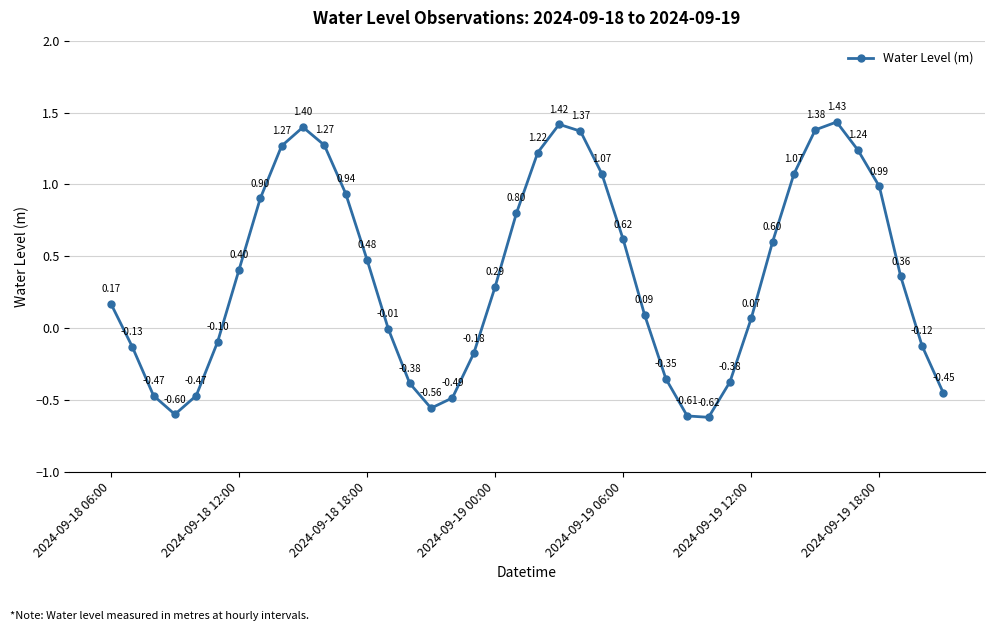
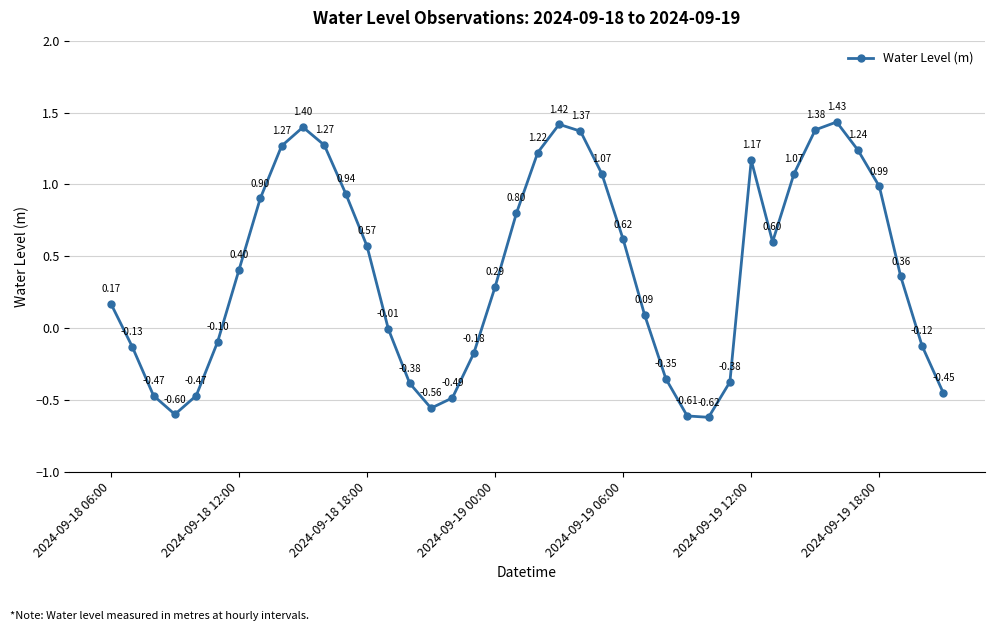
2024-09-18 18:00: 0.48 -> 0.57
2024-09-19 12:00: 0.07 -> 1.17
